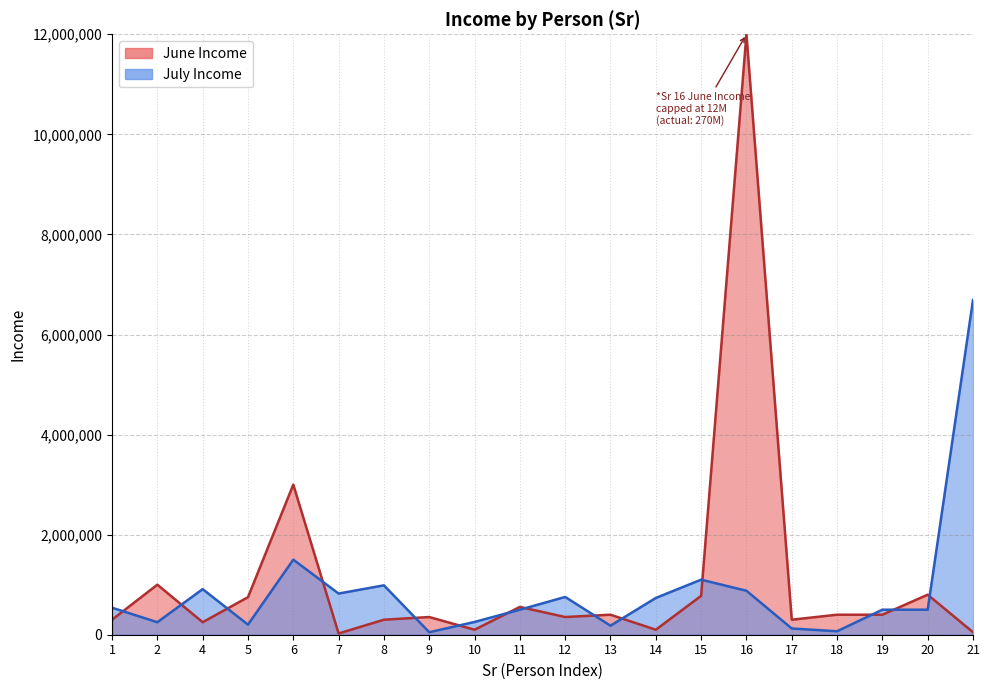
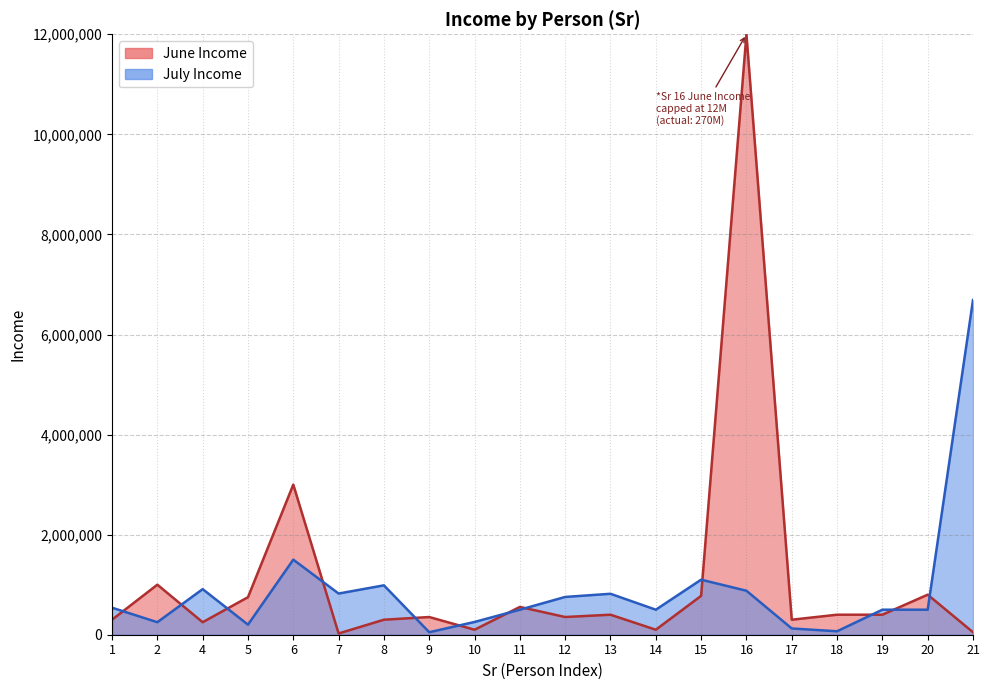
July Income, 13: 200,000 -> 800,000
July Income, 14: 700,000 -> 500,000
